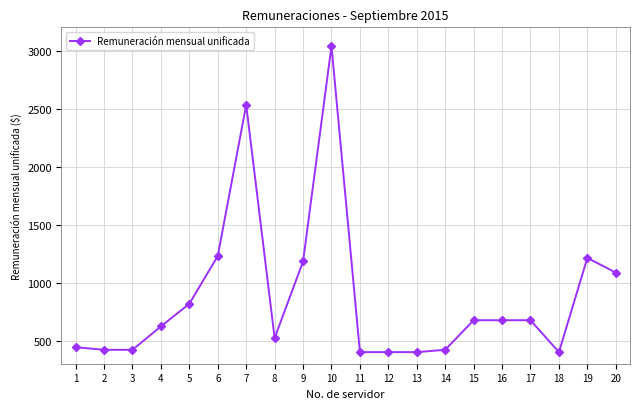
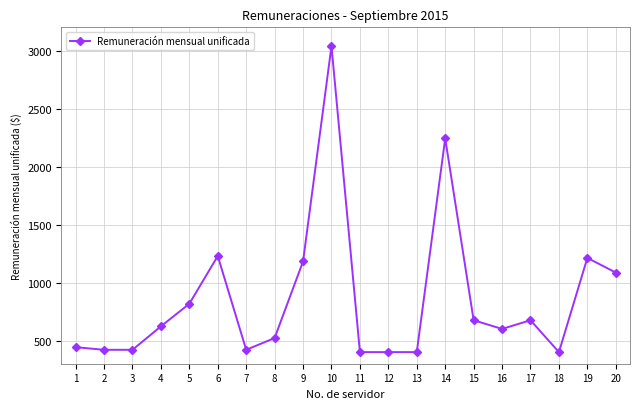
7: 2530 -> 420
14: 420 -> 2240
16: 680 -> 600
